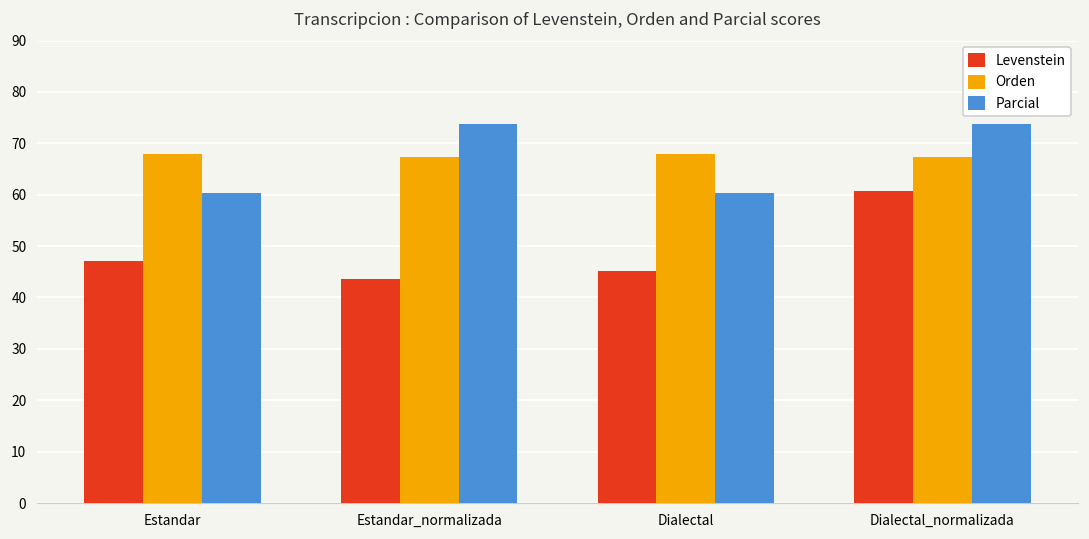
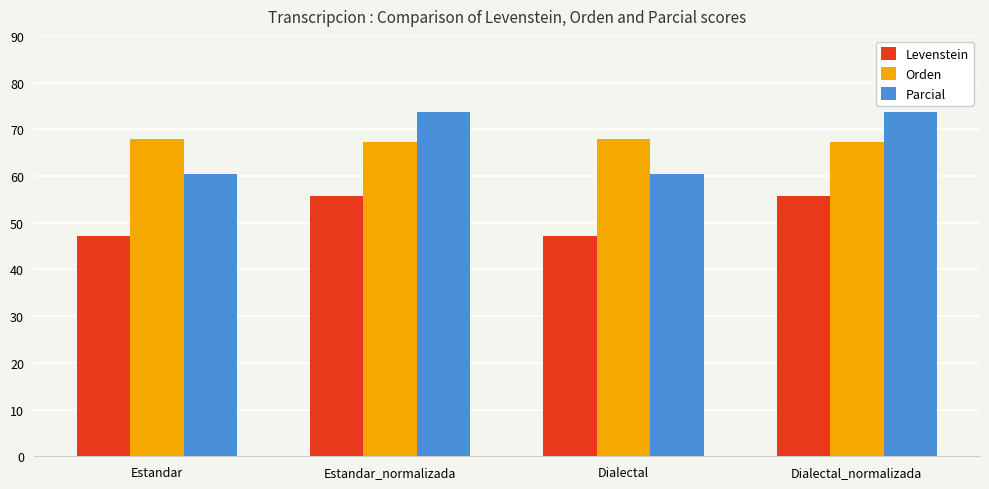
Levenstein, Estandar_normalizada: 44 -> 56
Levenstein, Dialectal: 45 -> 47
Levenstein, Dialectal_normalizada: 61 -> 56
